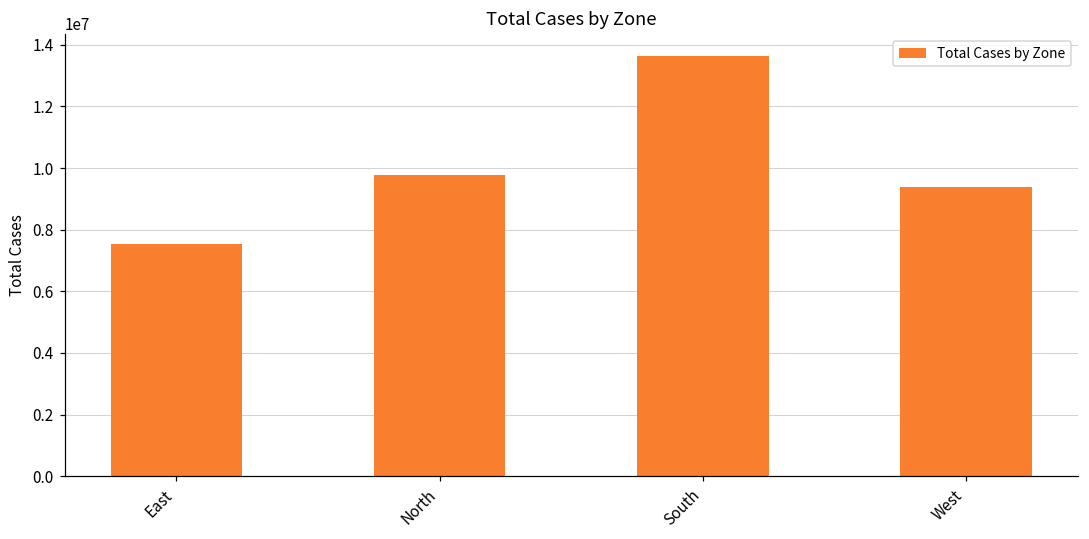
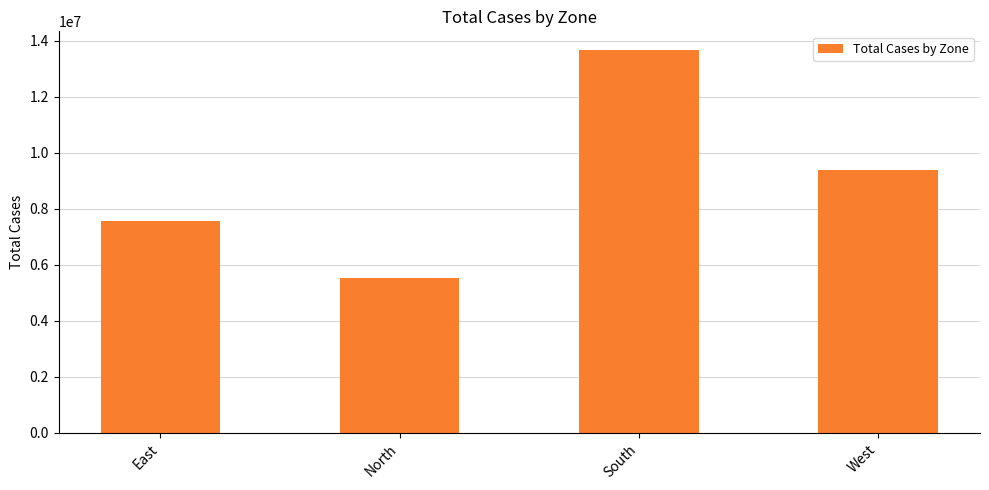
North: 9800000 -> 5500000
